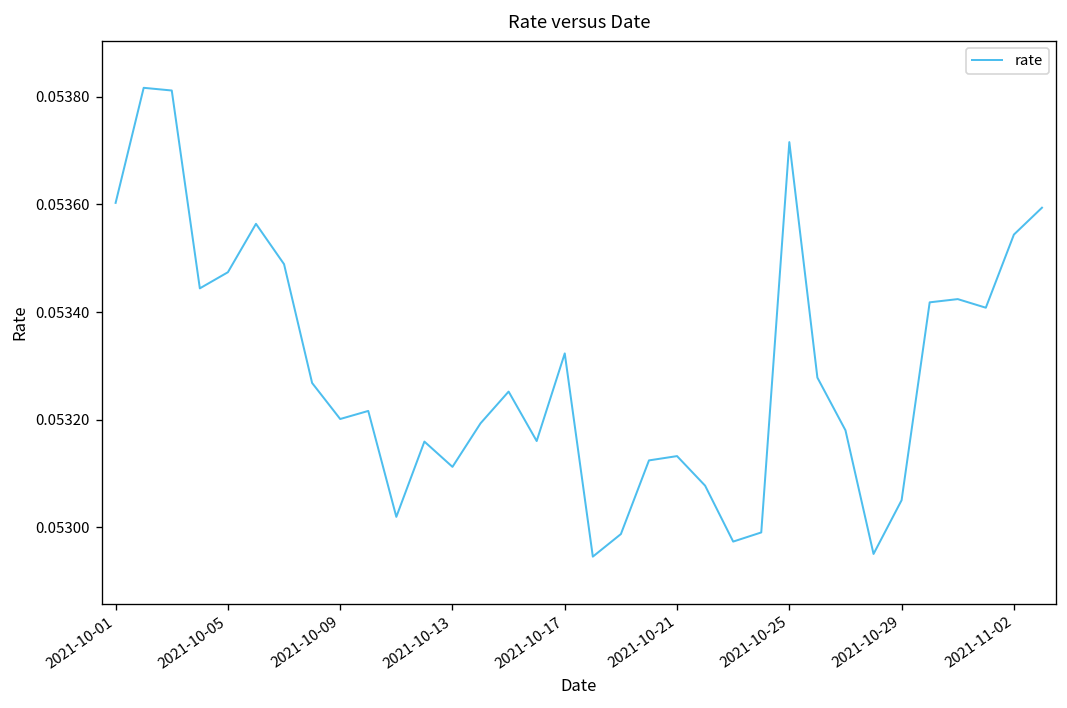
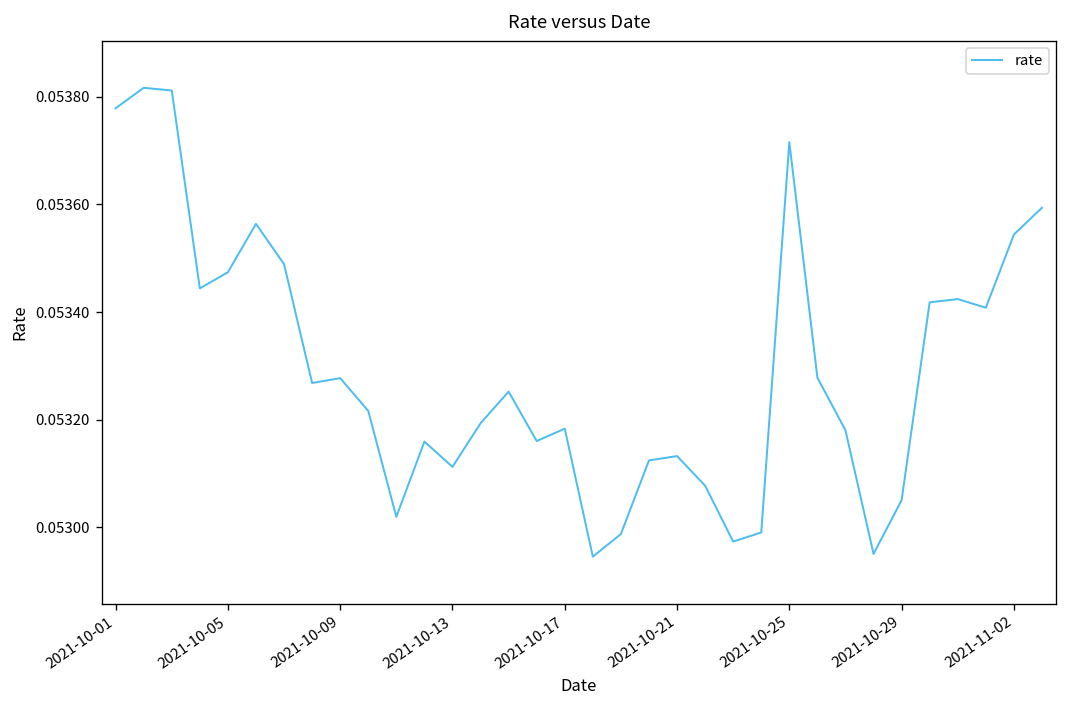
2021-10-01: 0.05360 -> 0.05378
2021-10-09: 0.05320 -> 0.05328
2021-10-17: 0.05332 -> 0.05318
